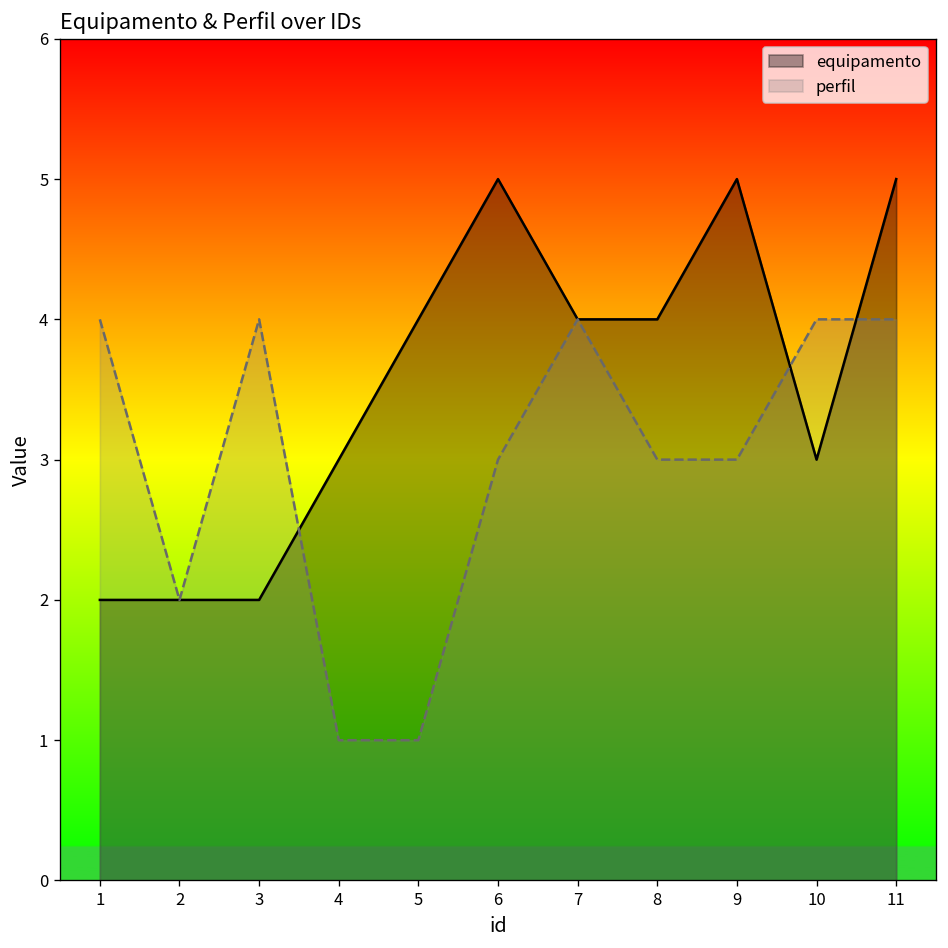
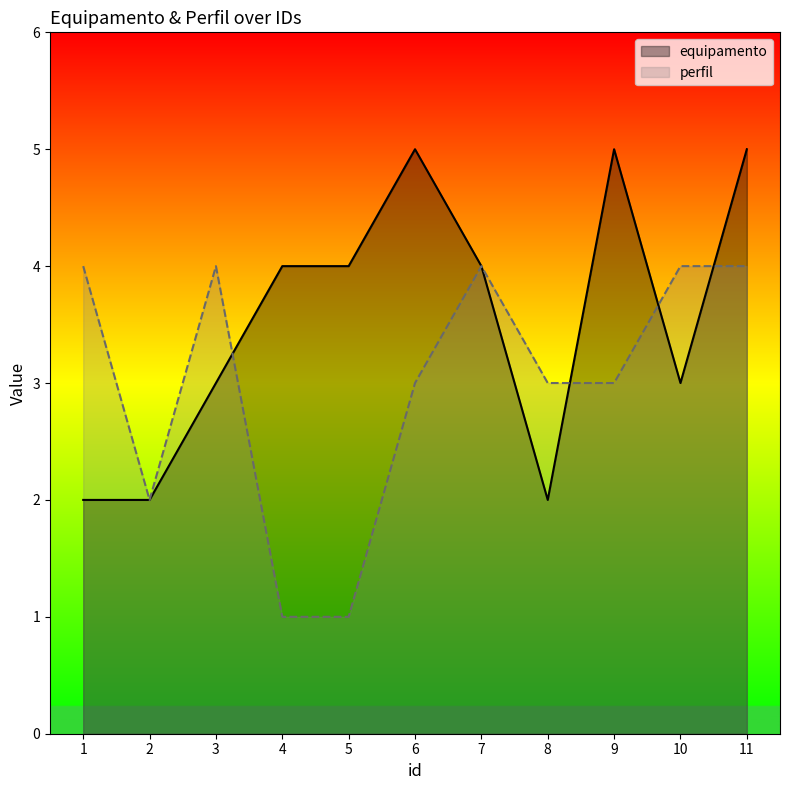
equipamento, 3: 2 -> 3
equipamento, 4: 3 -> 4
equipamento, 8: 4 -> 2
